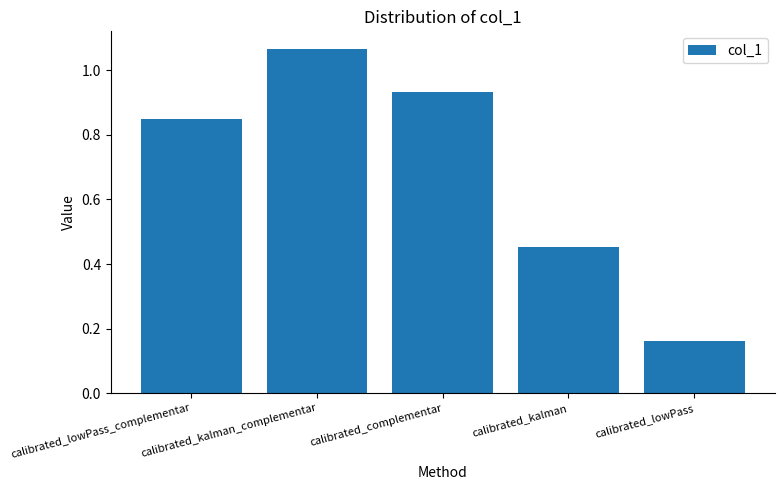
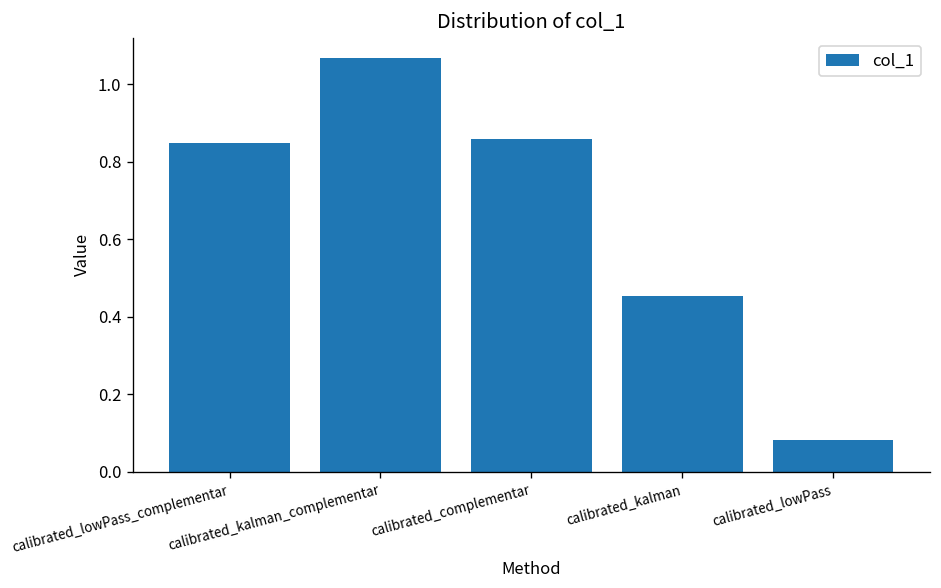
calibrated_complementar: 0.93 -> 0.86
calibrated_lowPass: 0.16 -> 0.08
